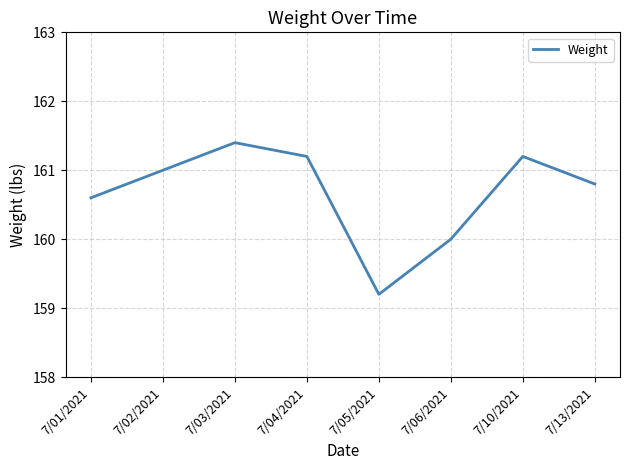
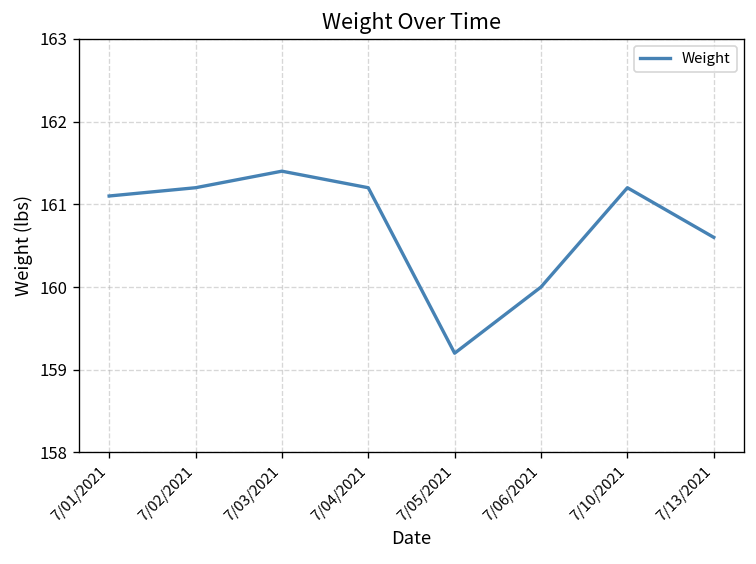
7/01/2021: 160.6 -> 161.1
7/02/2021: 161.0 -> 161.2
7/13/2021: 160.8 -> 160.6
